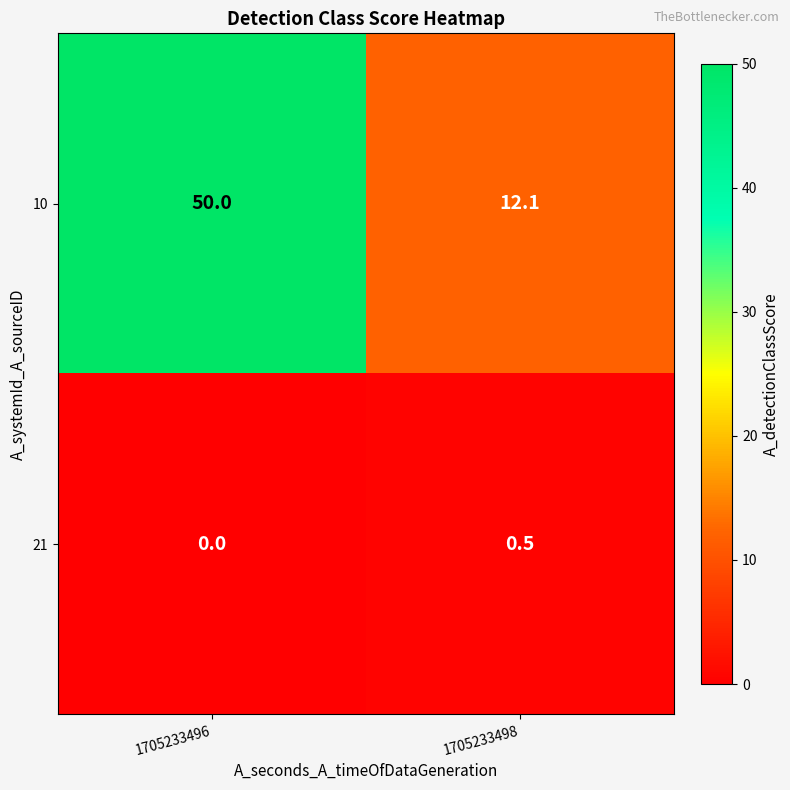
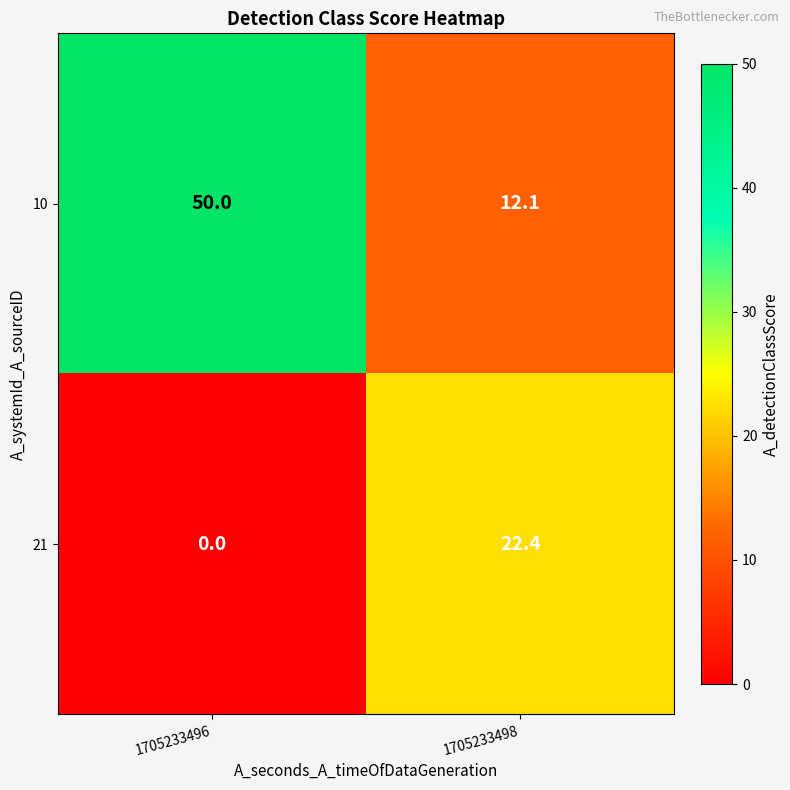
21, 1705233498: 0.5 -> 22.4
